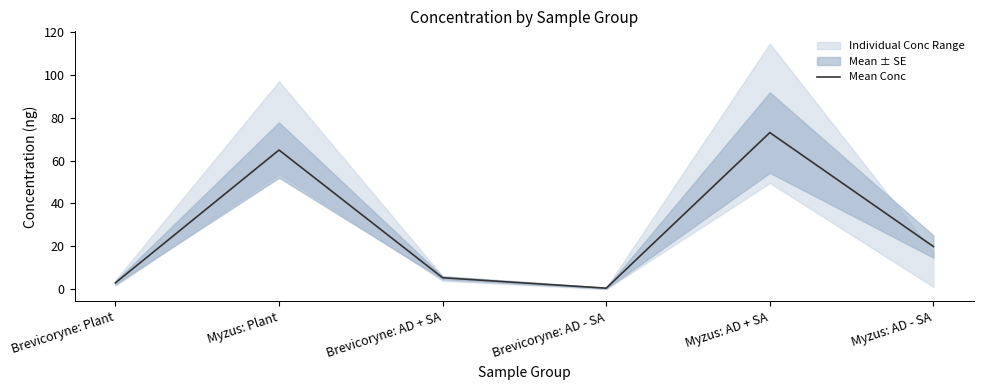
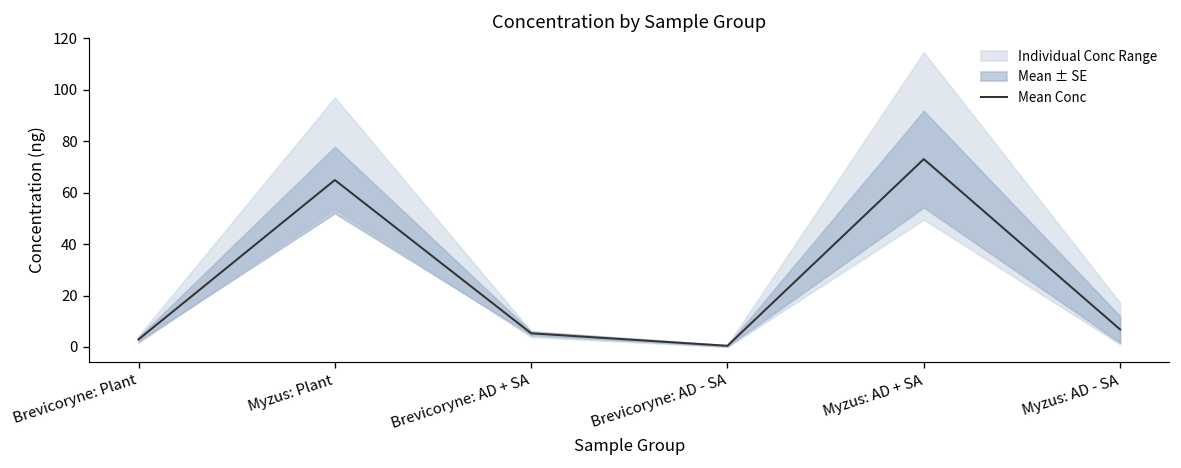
Mean Conc, Myzus: AD - SA: 20 -> 7
